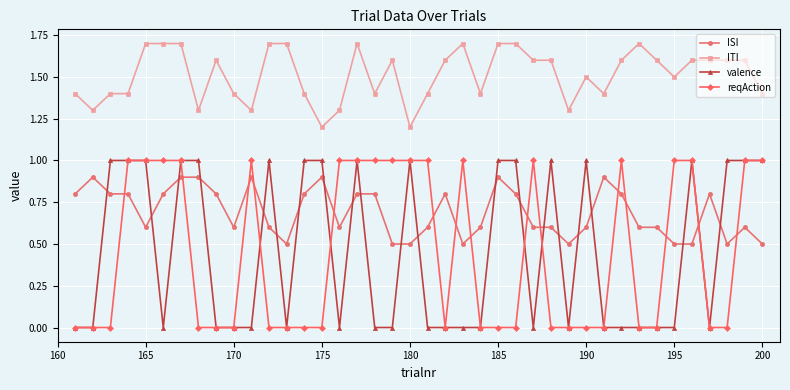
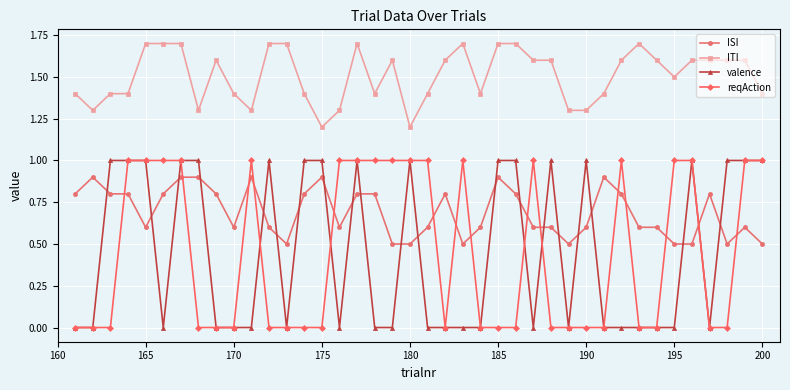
ITI, 190: 1.5 -> 1.3
